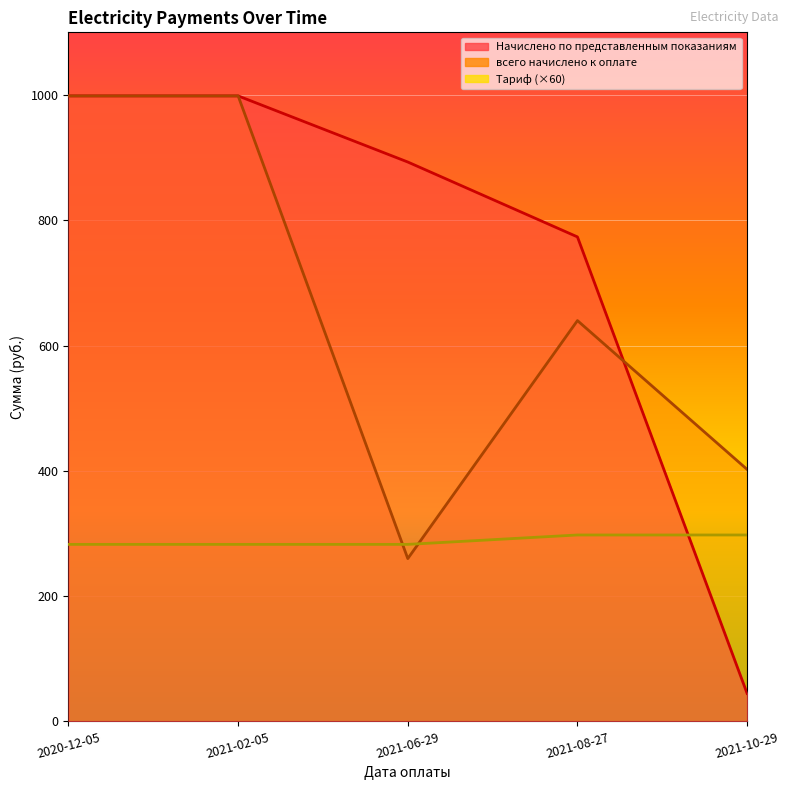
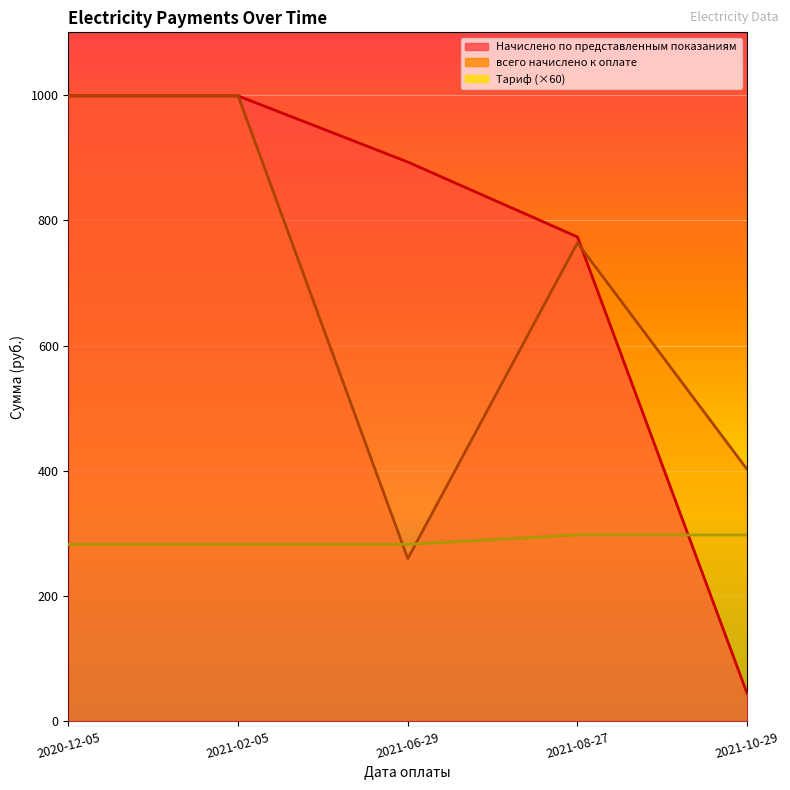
всего начислено к оплате, 2021-08-27: 640 -> 760
